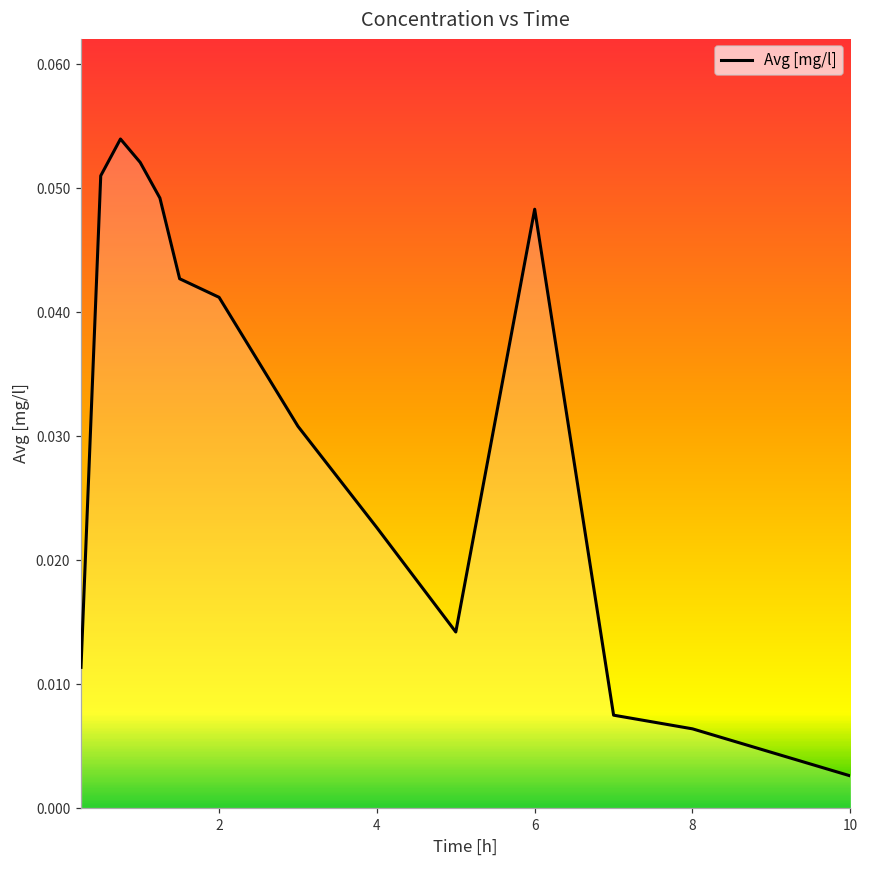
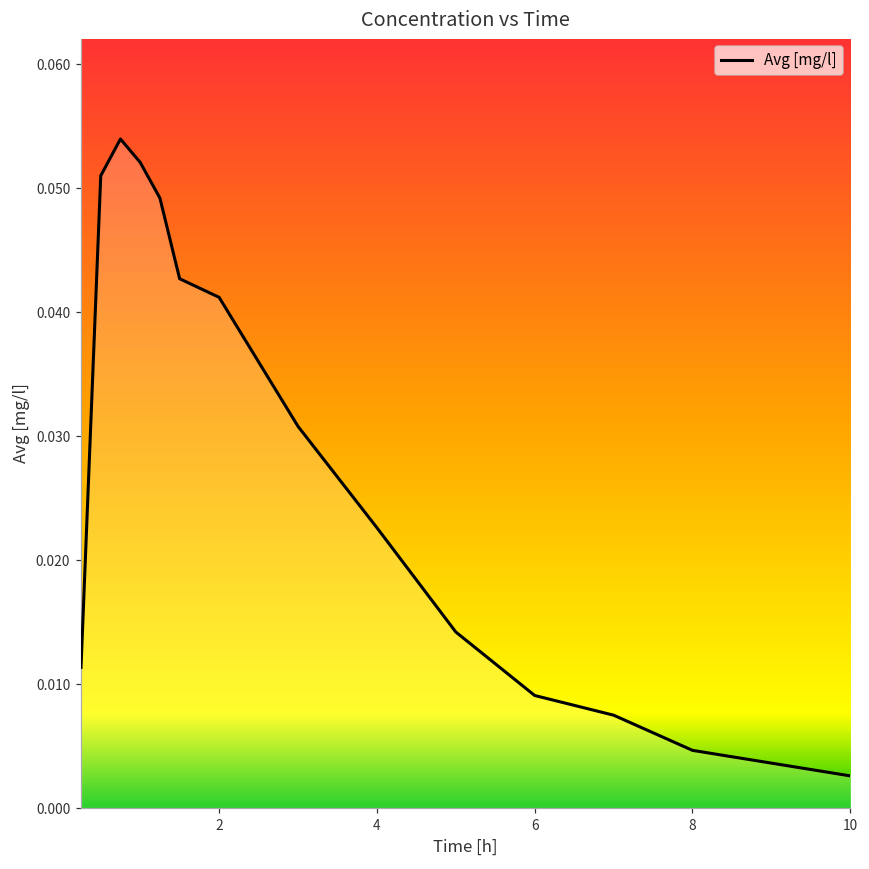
6: 0.0483 -> 0.0091
8: 0.0064 -> 0.0047
